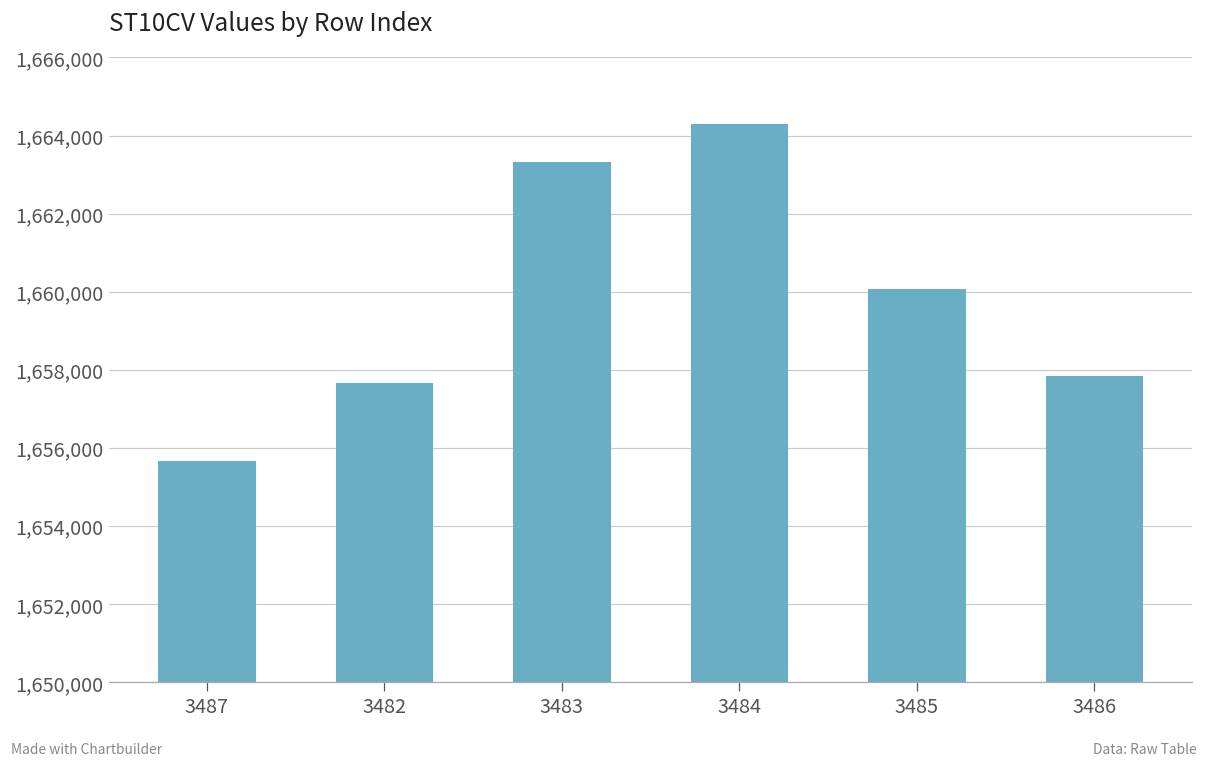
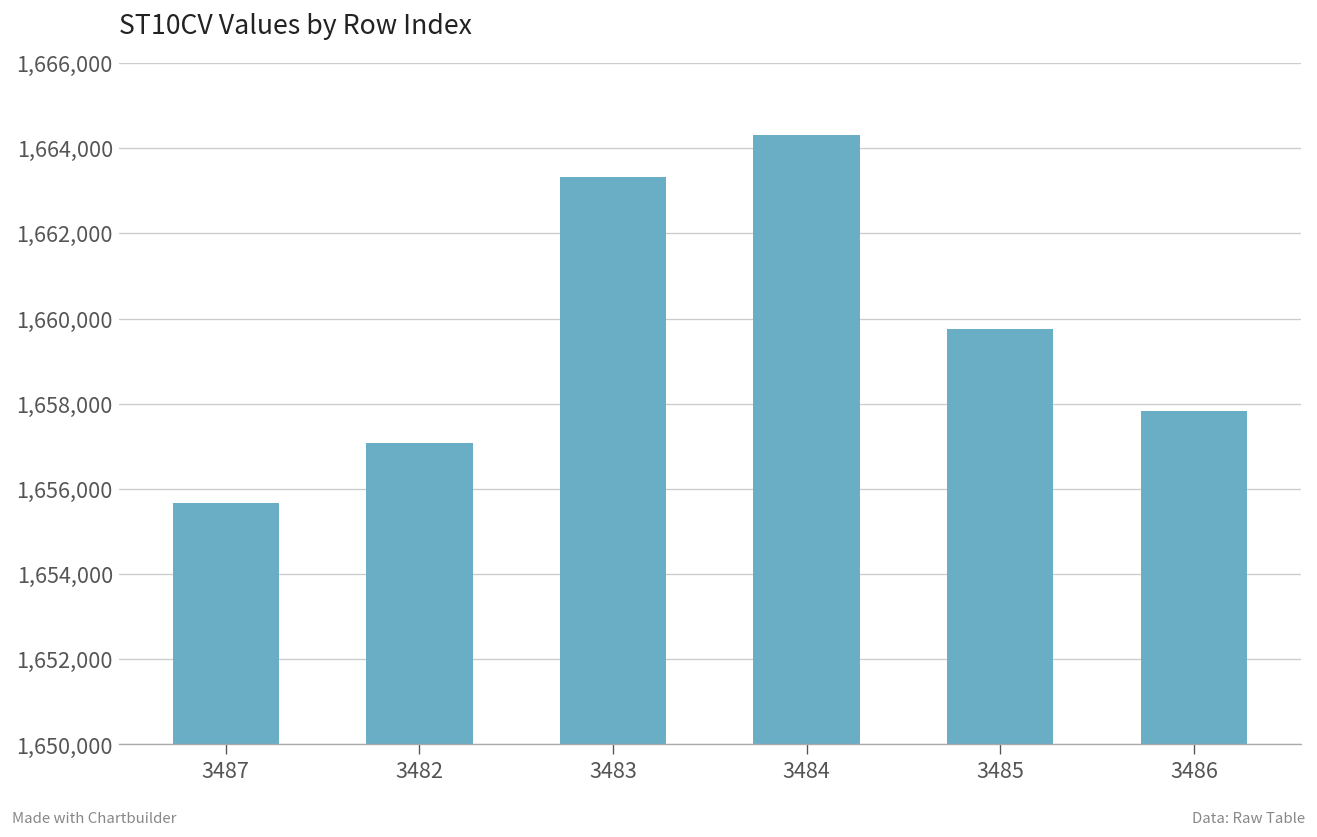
3482: 1,657,700 -> 1,657,100
3485: 1,660,100 -> 1,659,800
